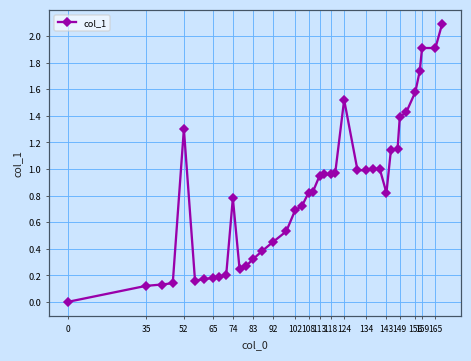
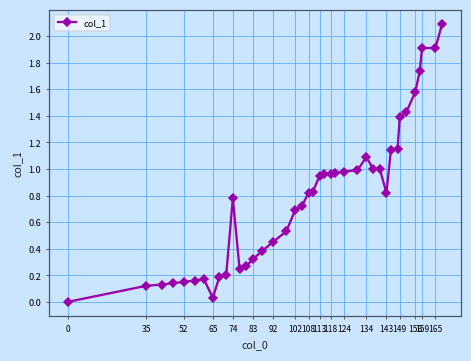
52: 1.30 -> 0.15
65: 0.18 -> 0.03
124: 1.52 -> 0.98
134: 0.99 -> 1.09
